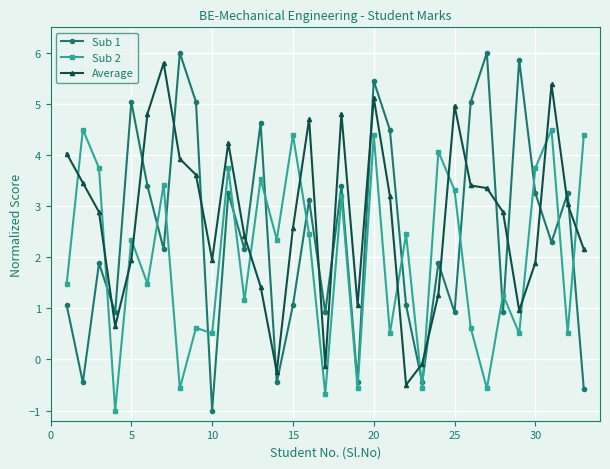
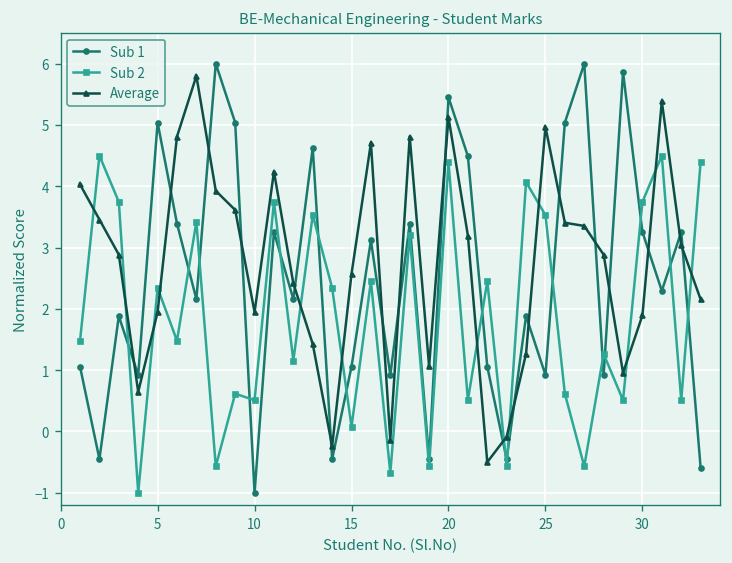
Sub 2, 15: 4.4 -> 0.1
Sub 2, 25: 3.3 -> 3.5
